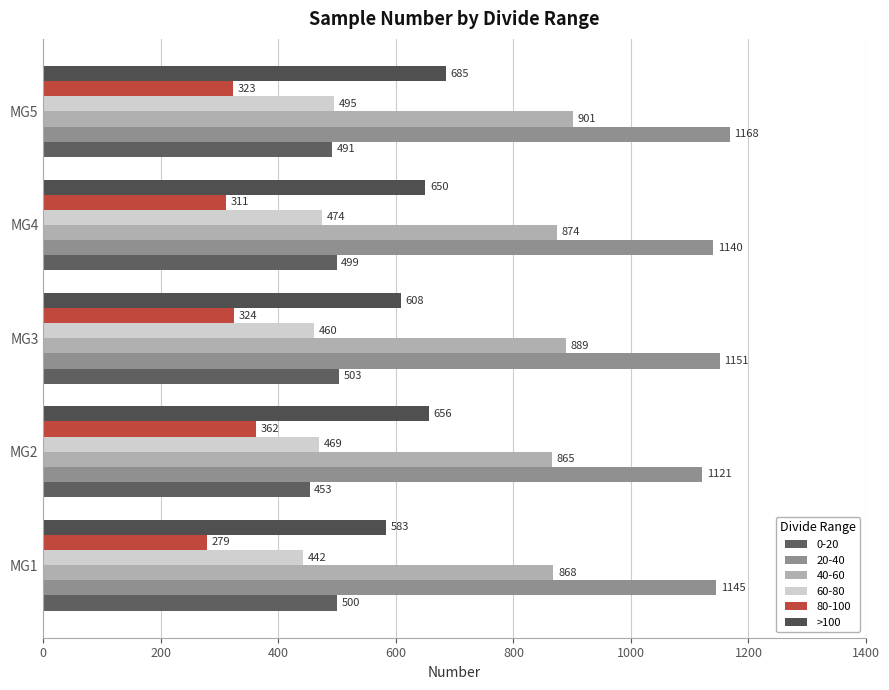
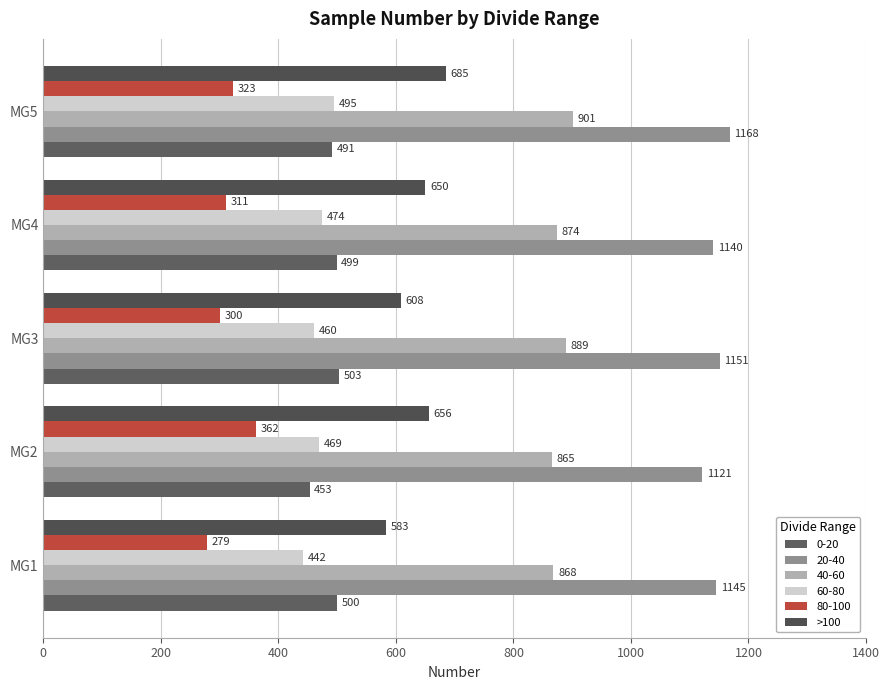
80-100, MG3: 324 -> 300
